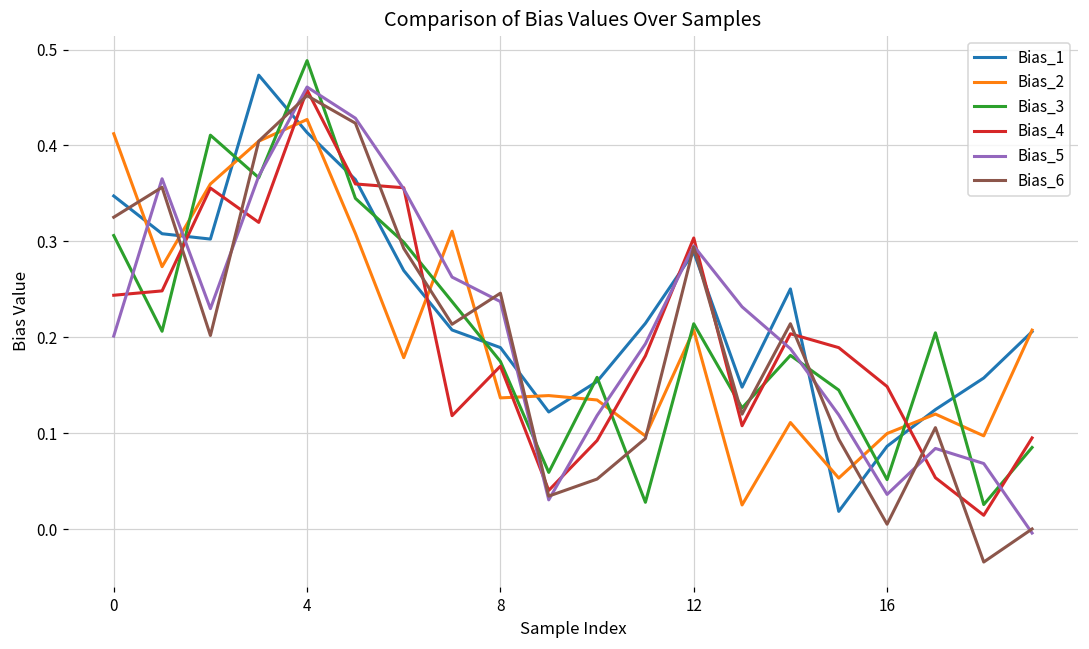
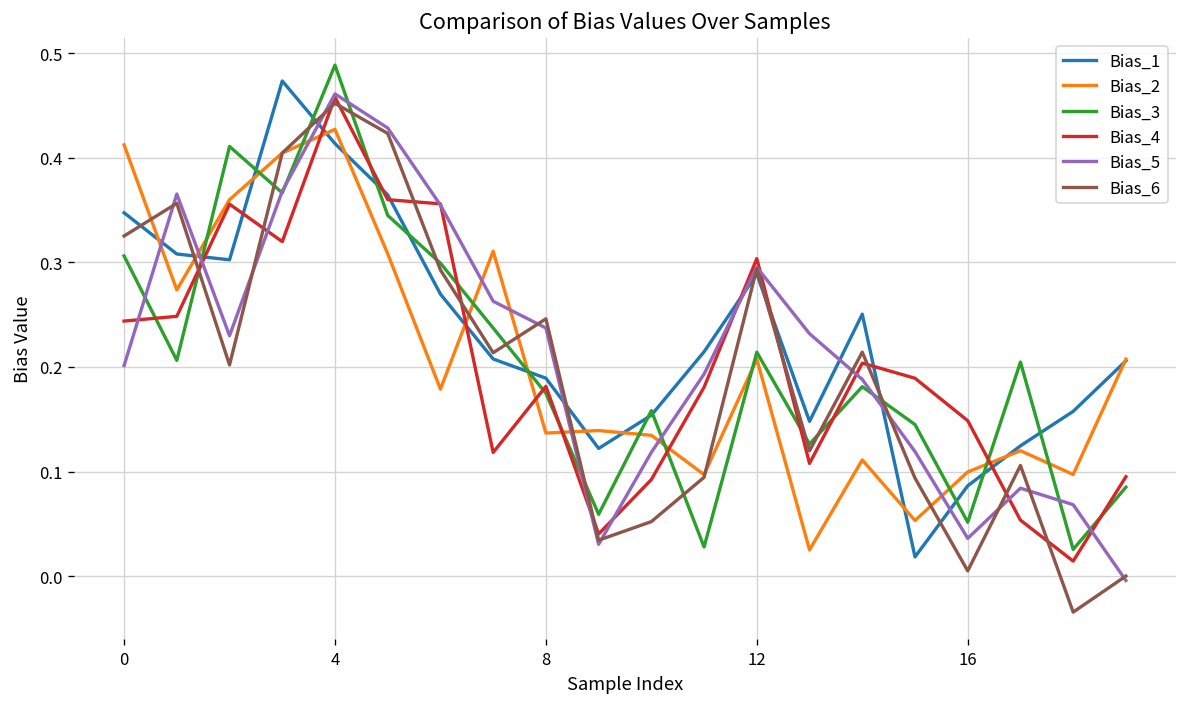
Bias_4, 8: 0.17 -> 0.18
